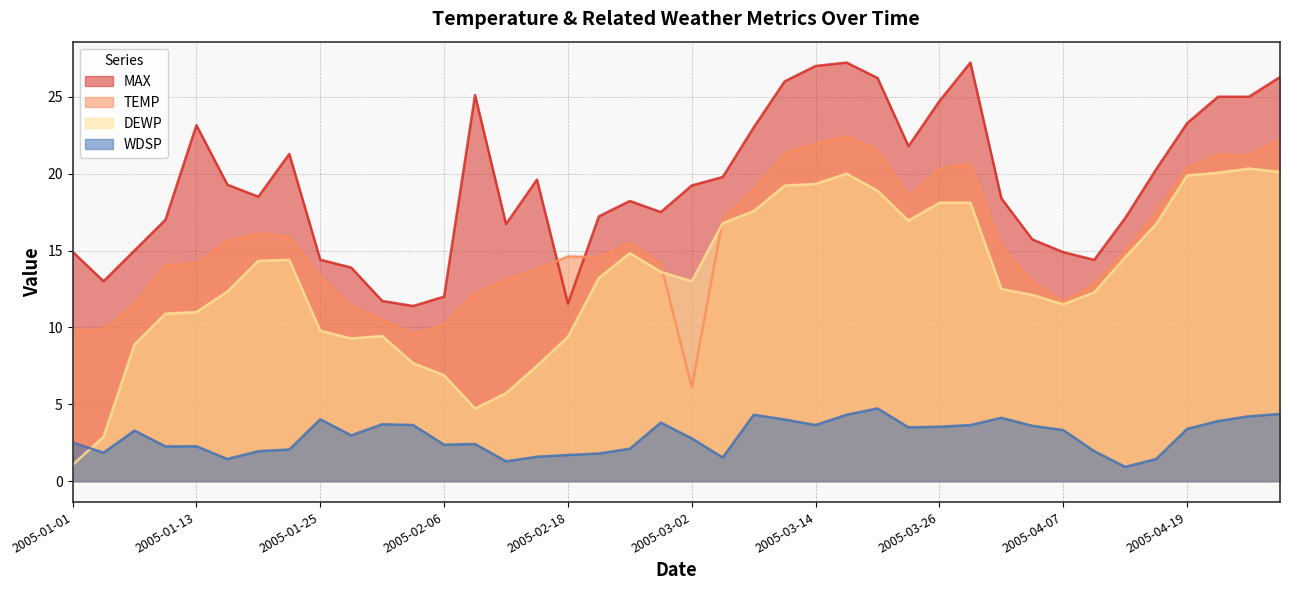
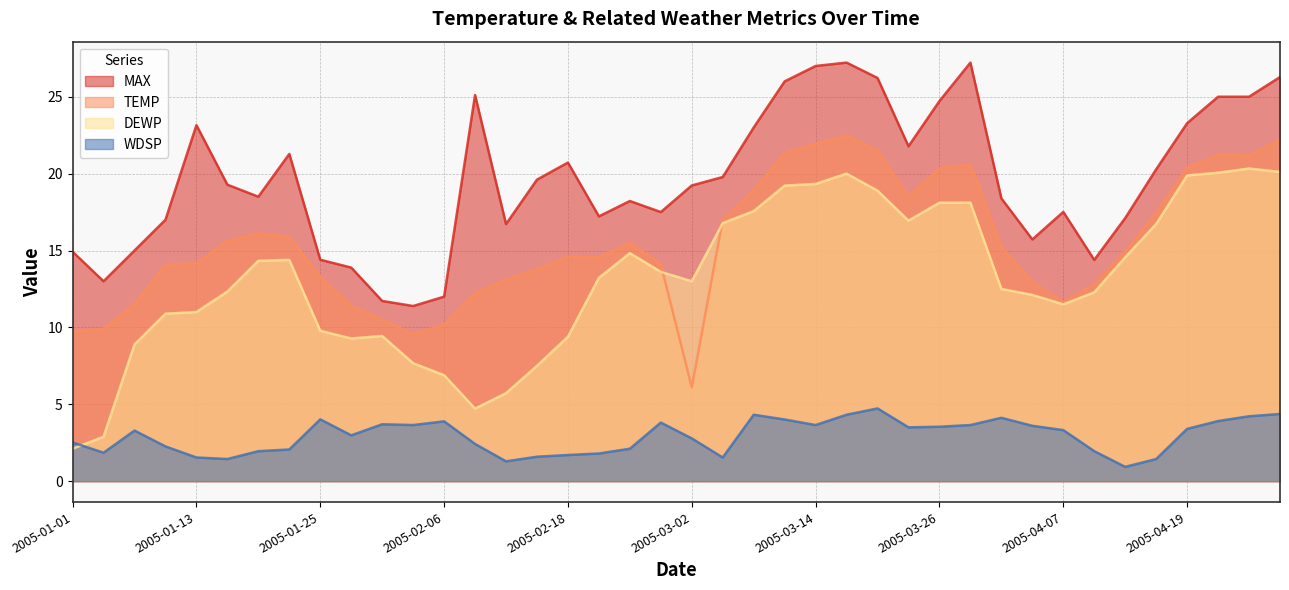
DEWP, 2005-01-01: 1.1 -> 2.1
WDSP, 2005-01-13: 2.3 -> 1.5
WDSP, 2005-02-06: 2.4 -> 3.9
MAX, 2005-02-18: 11.5 -> 20.7
MAX, 2005-04-07: 14.9 -> 17.5
